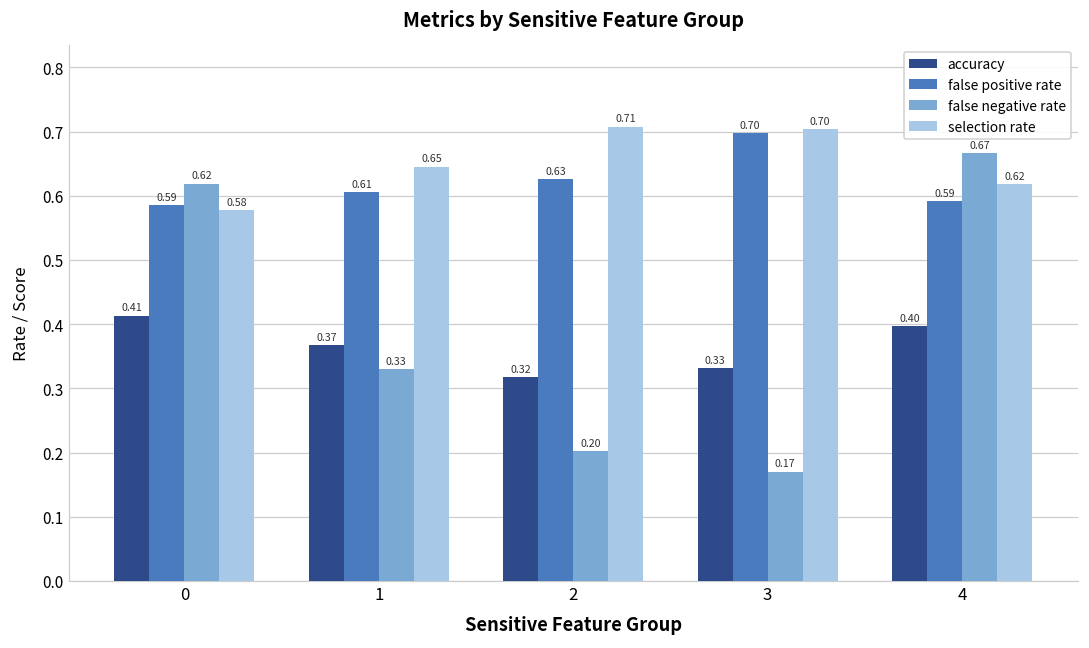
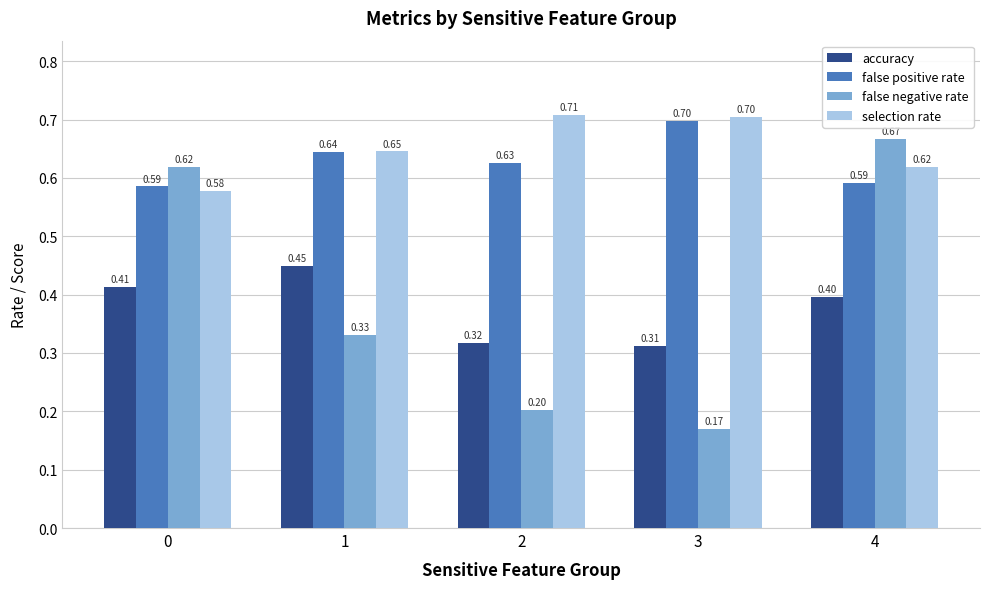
accuracy, 1: 0.37 -> 0.45
false positive rate, 1: 0.61 -> 0.64
accuracy, 3: 0.33 -> 0.31
